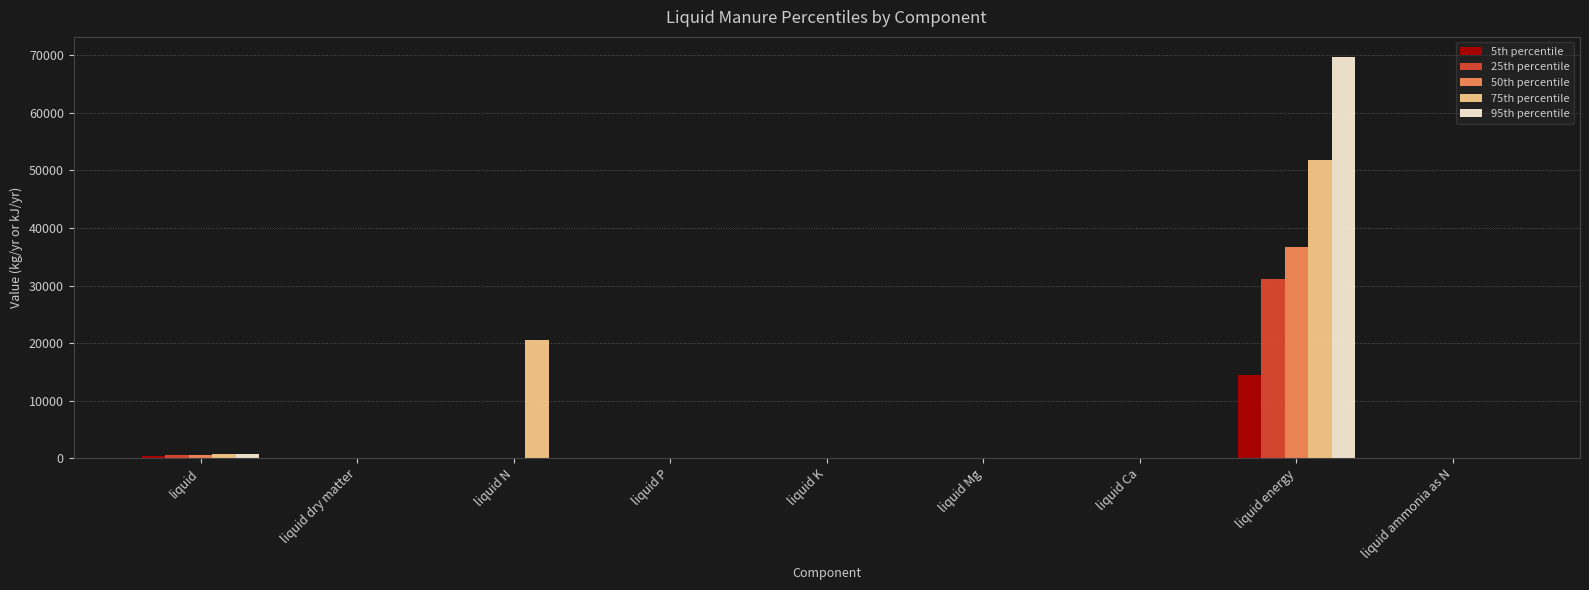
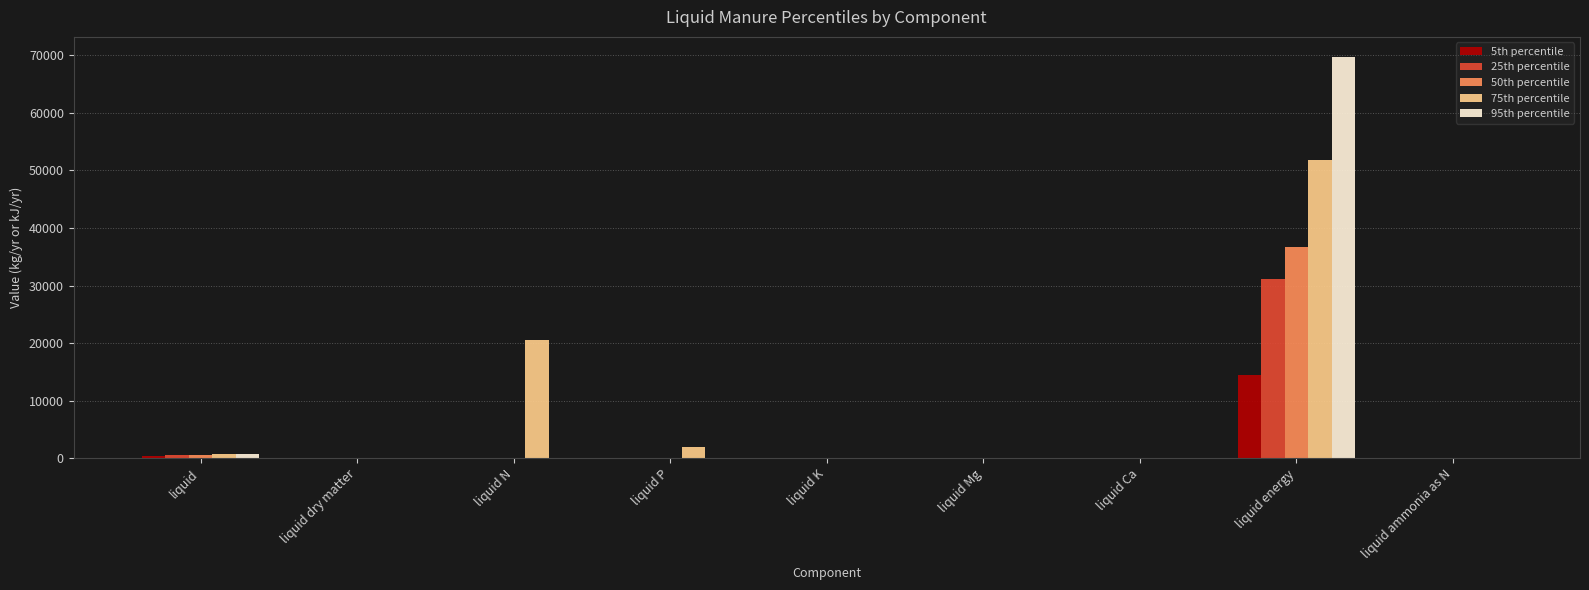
75th percentile, liquid P: 0 -> 2000
